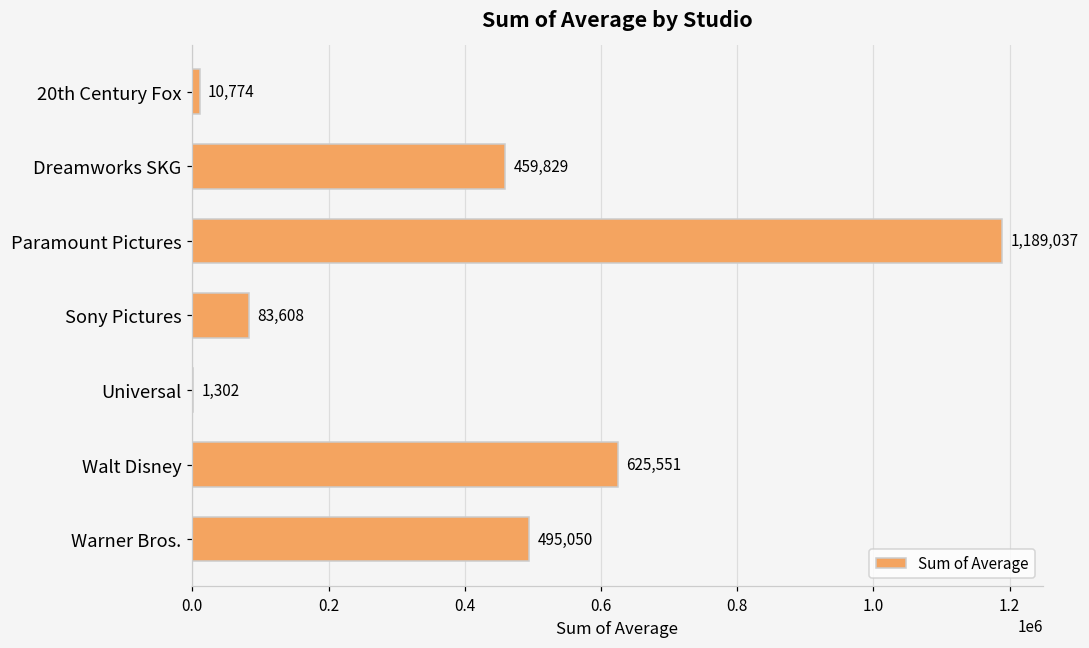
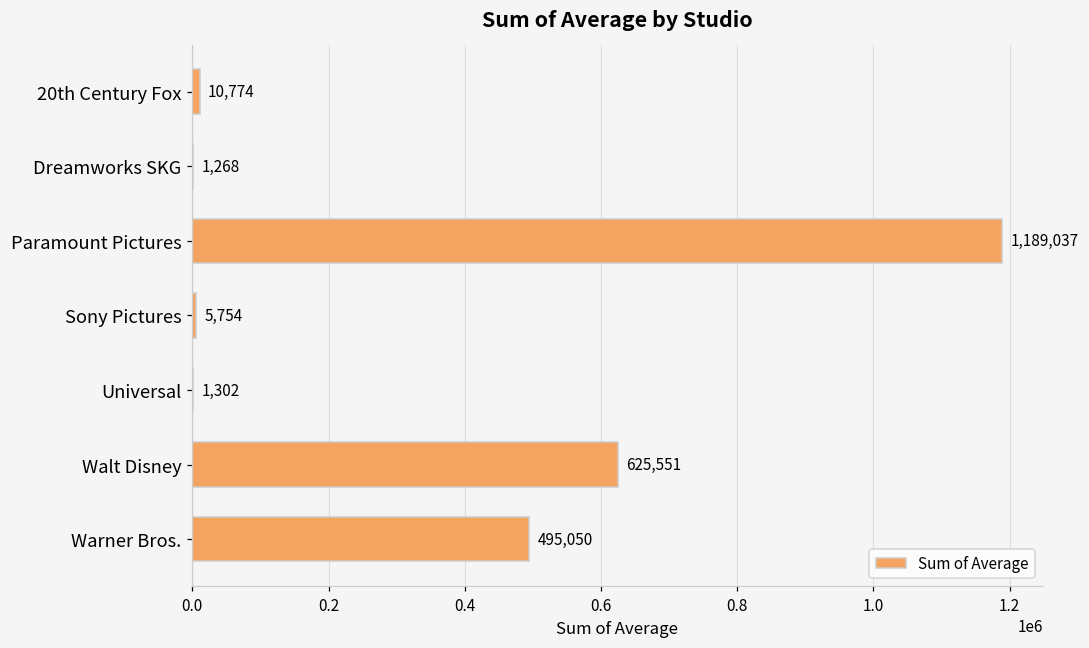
Dreamworks SKG: 459,829 -> 1,268
Sony Pictures: 83,608 -> 5,754
